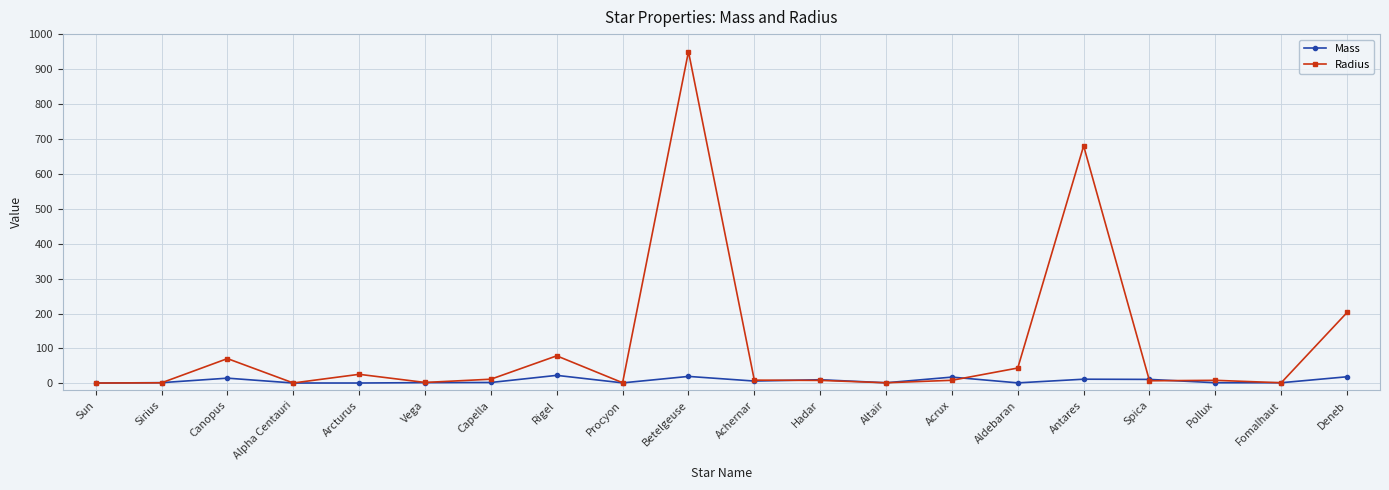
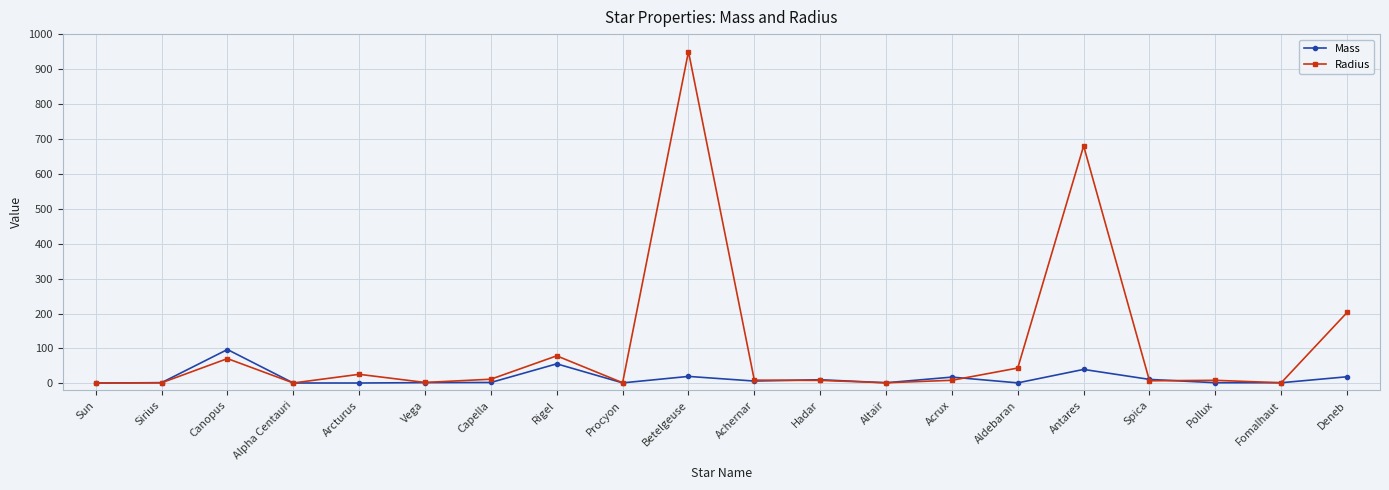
Mass, Canopus: 20 -> 100
Mass, Rigel: 20 -> 60
Mass, Antares: 10 -> 40
